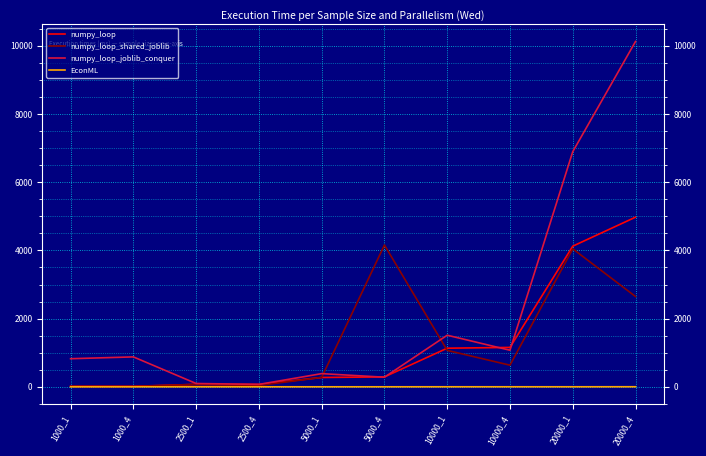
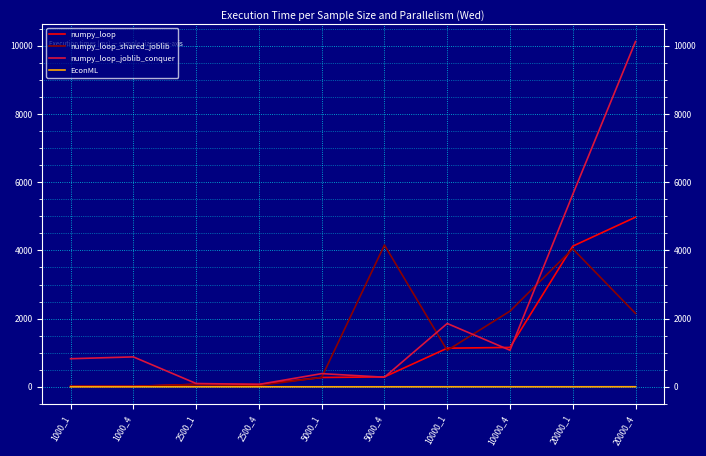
numpy_loop_joblib_conquer, 10000_1: 1500 -> 1900
numpy_loop_shared_joblib, 10000_4: 600 -> 2200
numpy_loop_joblib_conquer, 20000_1: 6900 -> 5600
numpy_loop_shared_joblib, 20000_4: 2600 -> 2200
